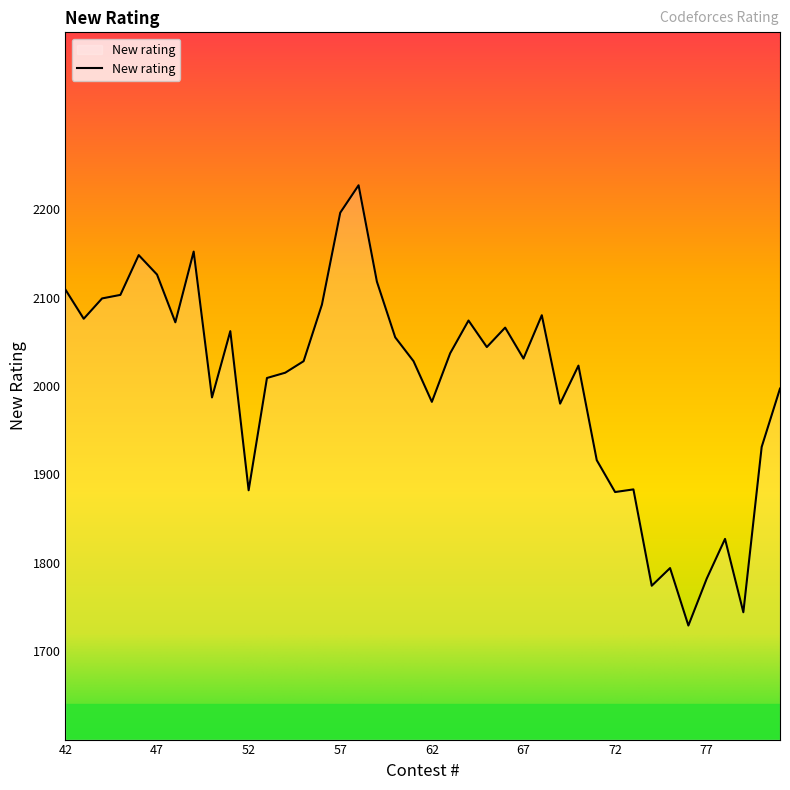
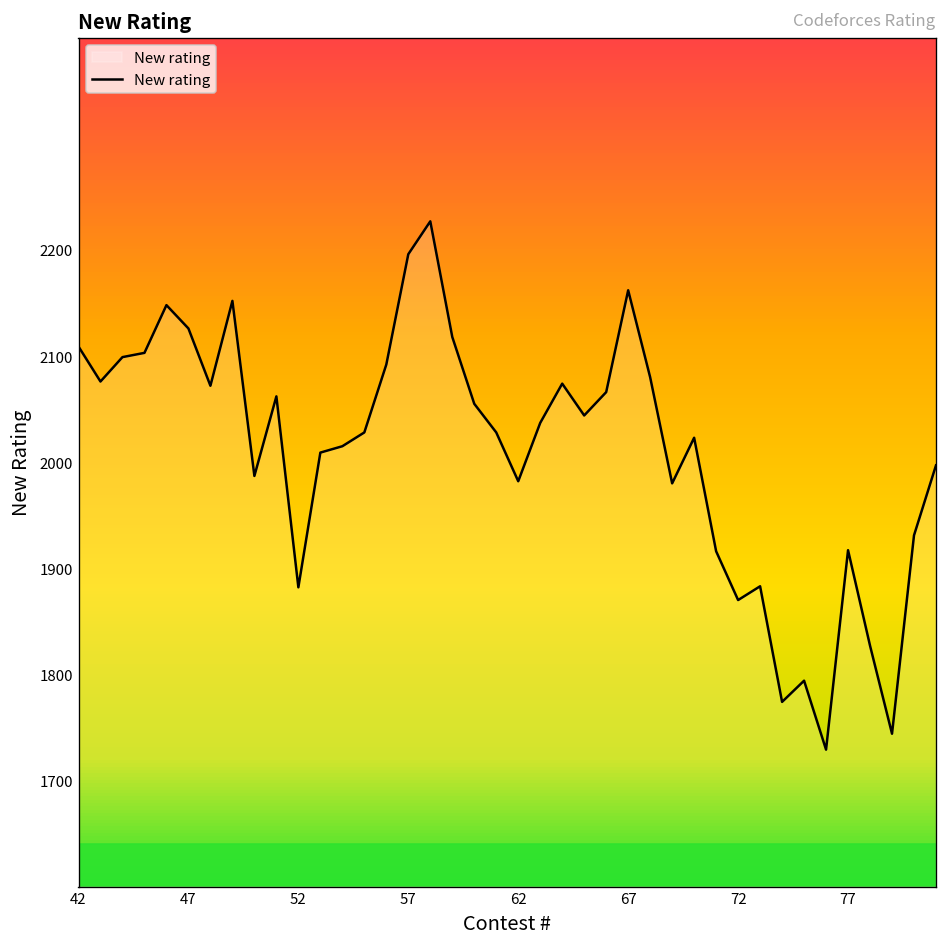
67: 2030 -> 2160
72: 1880 -> 1870
77: 1780 -> 1920
